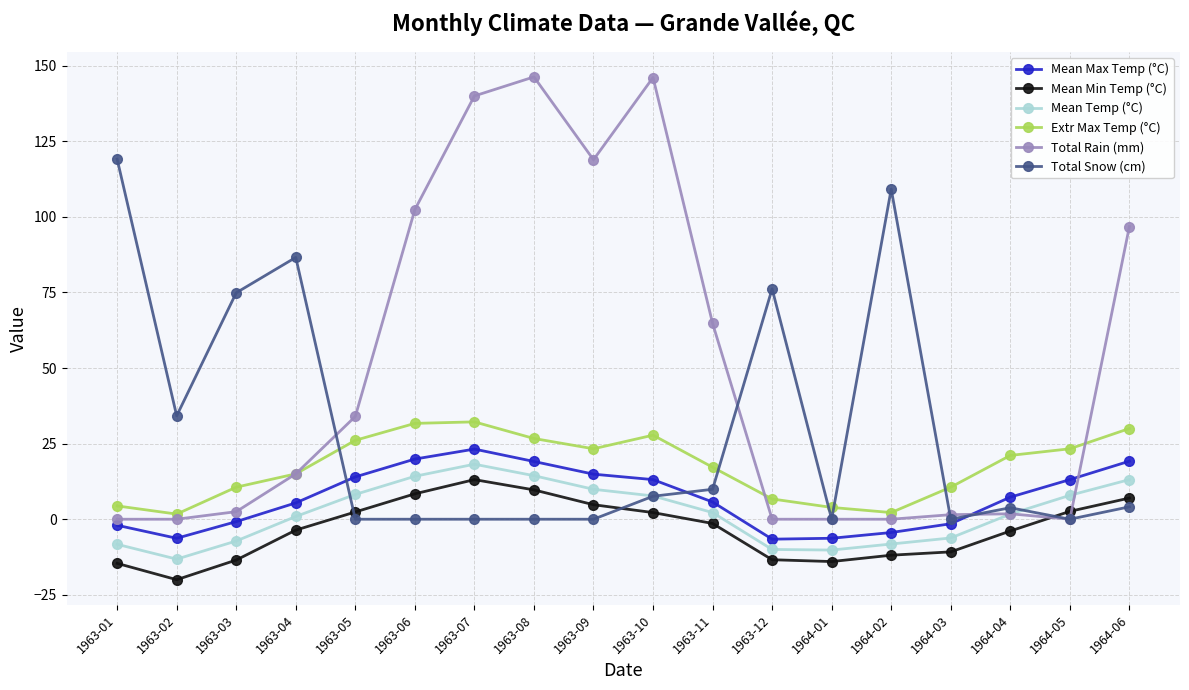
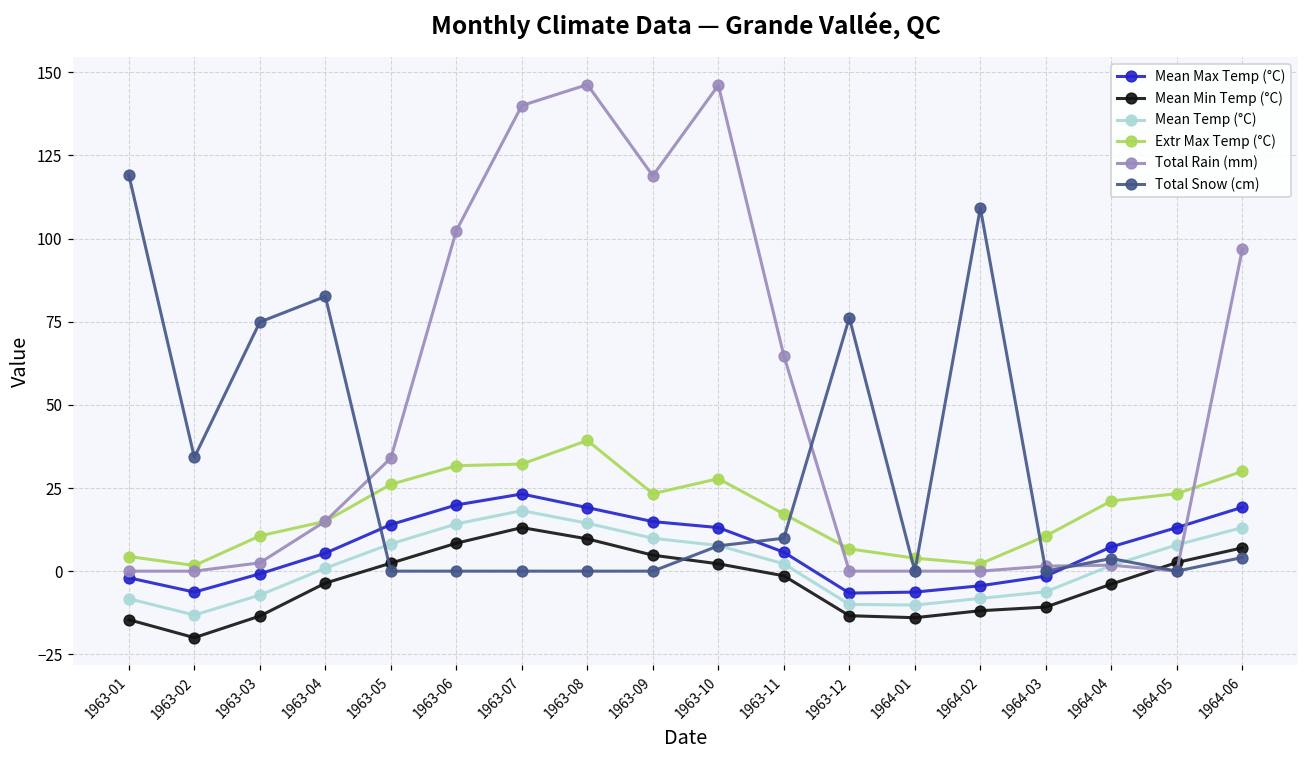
Total Snow (cm), 1963-04: 87 -> 83
Extr Max Temp (°C), 1963-08: 27 -> 39
